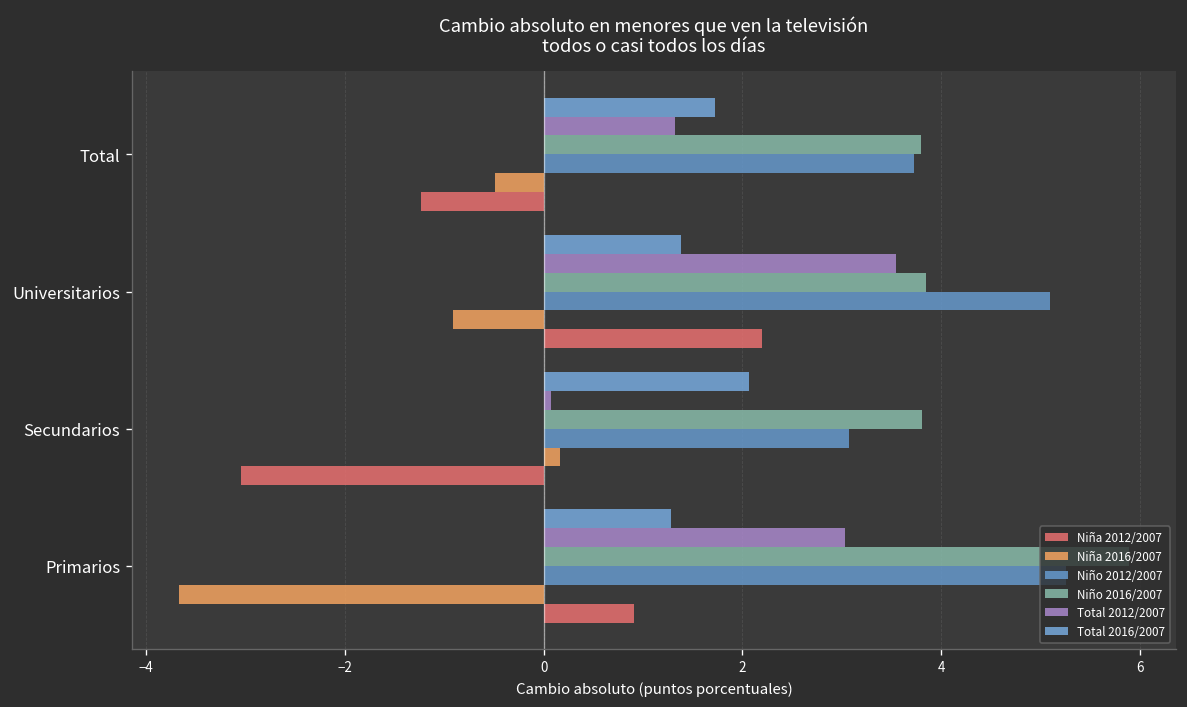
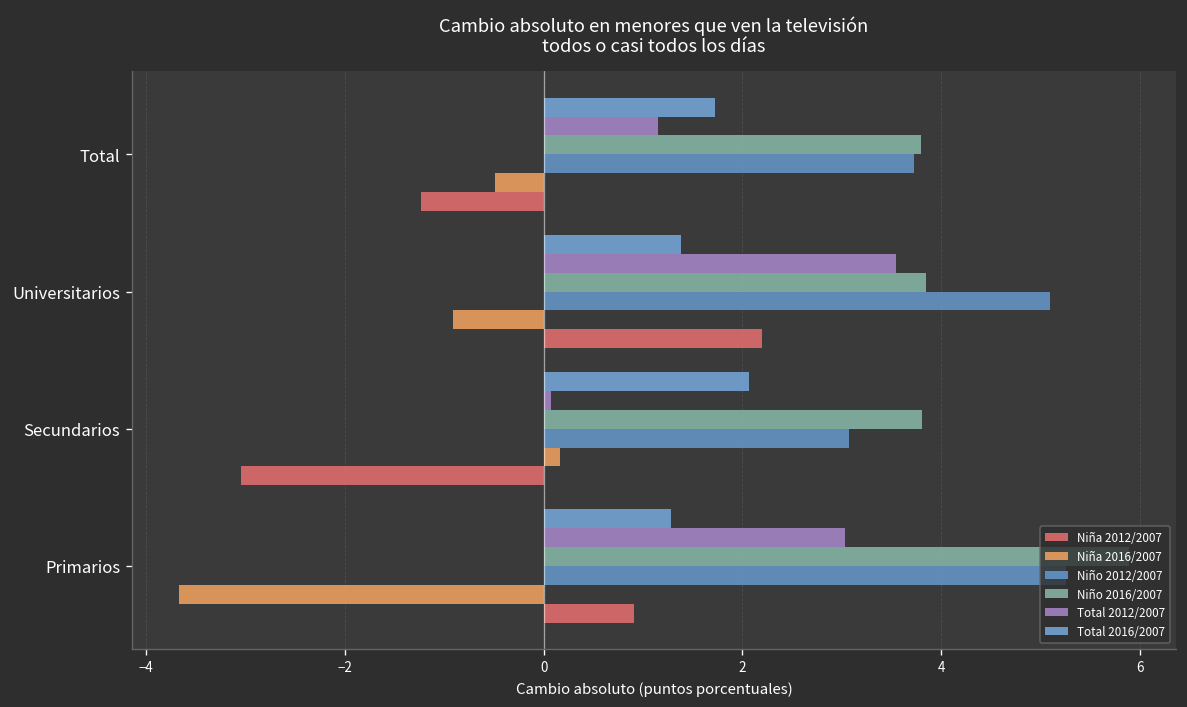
Total 2012/2007, Total: 1.3 -> 1.2
